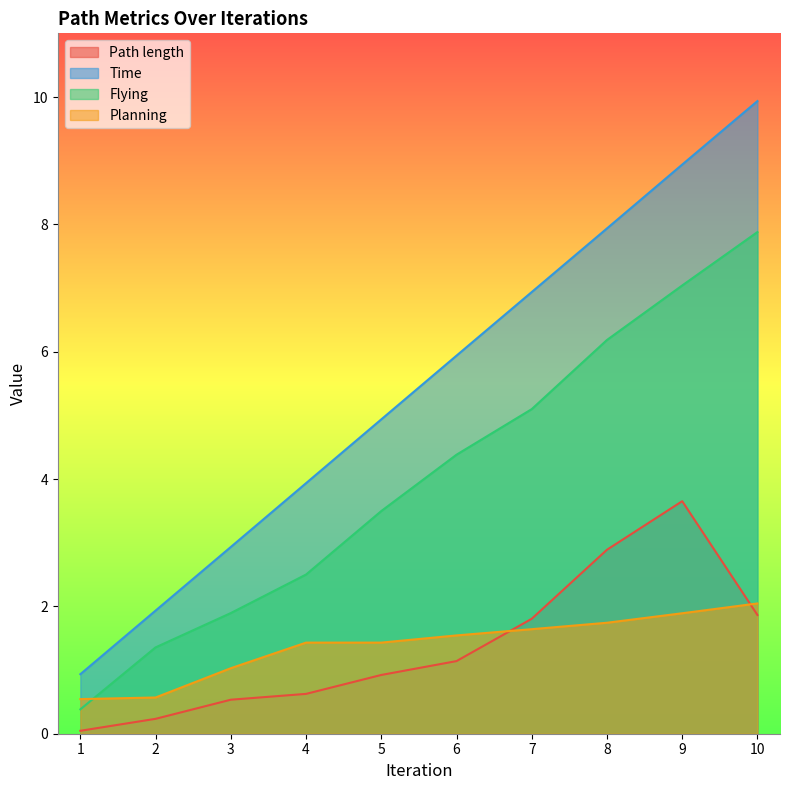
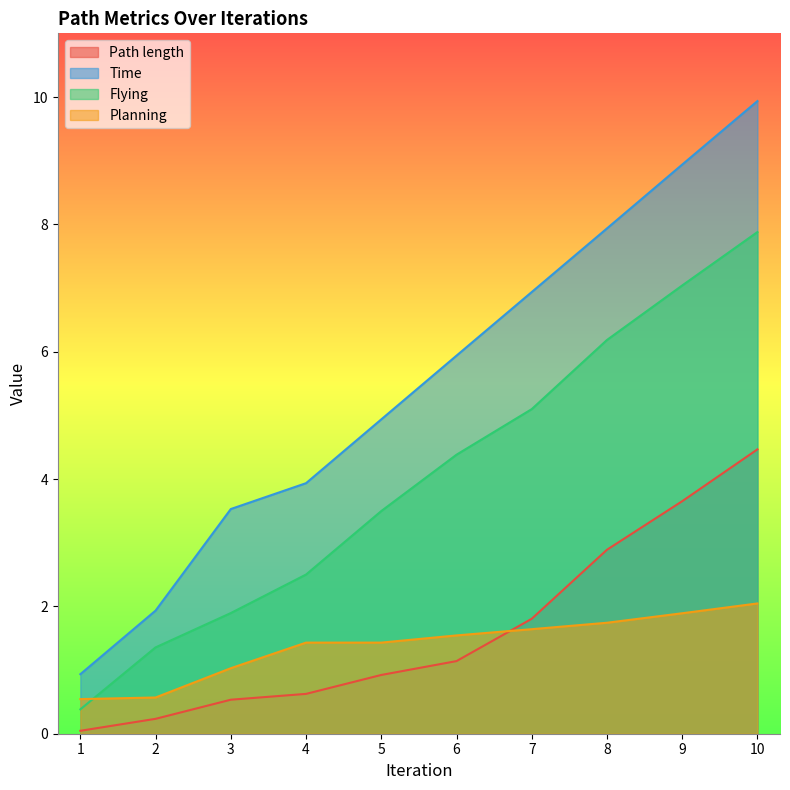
Time, 3: 2.9 -> 3.5
Path length, 10: 1.9 -> 4.5
